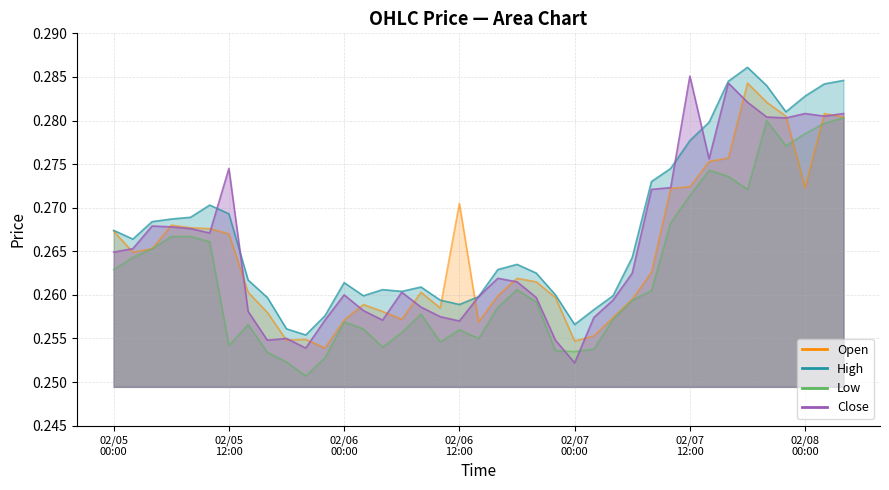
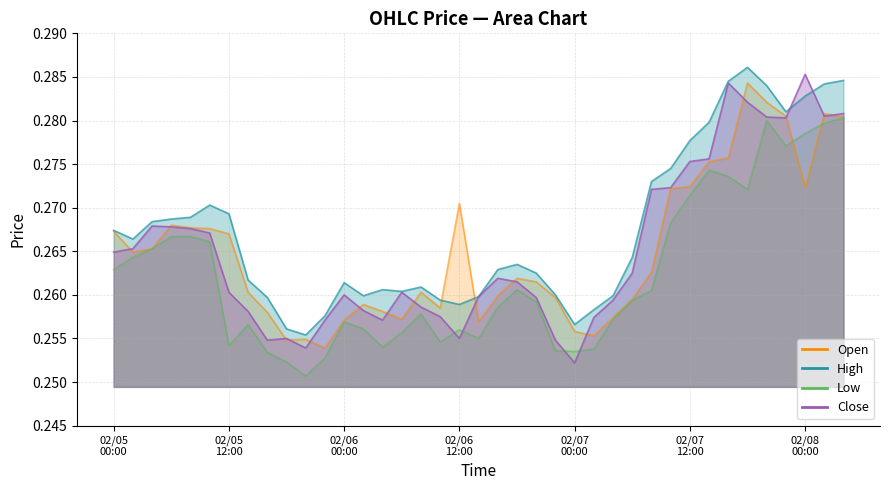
Close, 02/05 12:00: 0.275 -> 0.260
Close, 02/06 12:00: 0.257 -> 0.255
Open, 02/07 00:00: 0.255 -> 0.256
Close, 02/07 12:00: 0.285 -> 0.275
Close, 02/08 00:00: 0.281 -> 0.285
